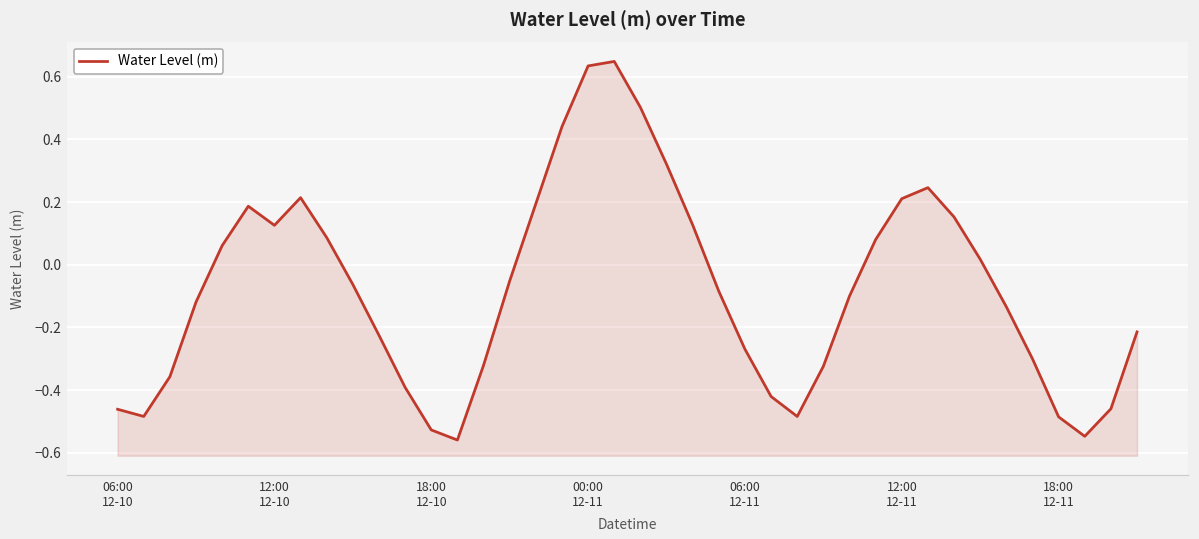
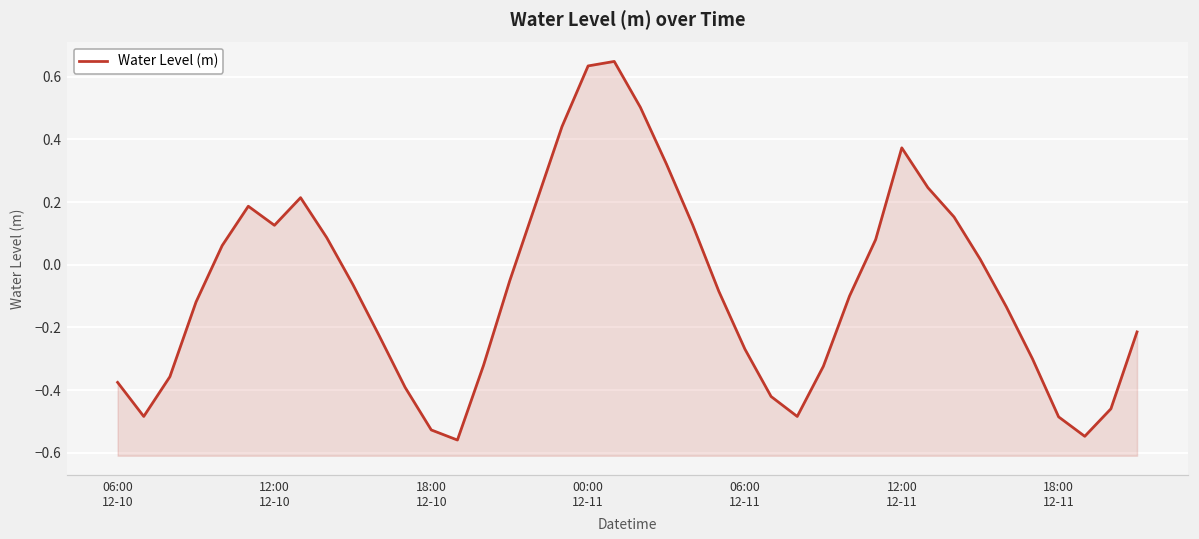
06:00 12-10: -0.46 -> -0.38
12:00 12-11: 0.21 -> 0.37
